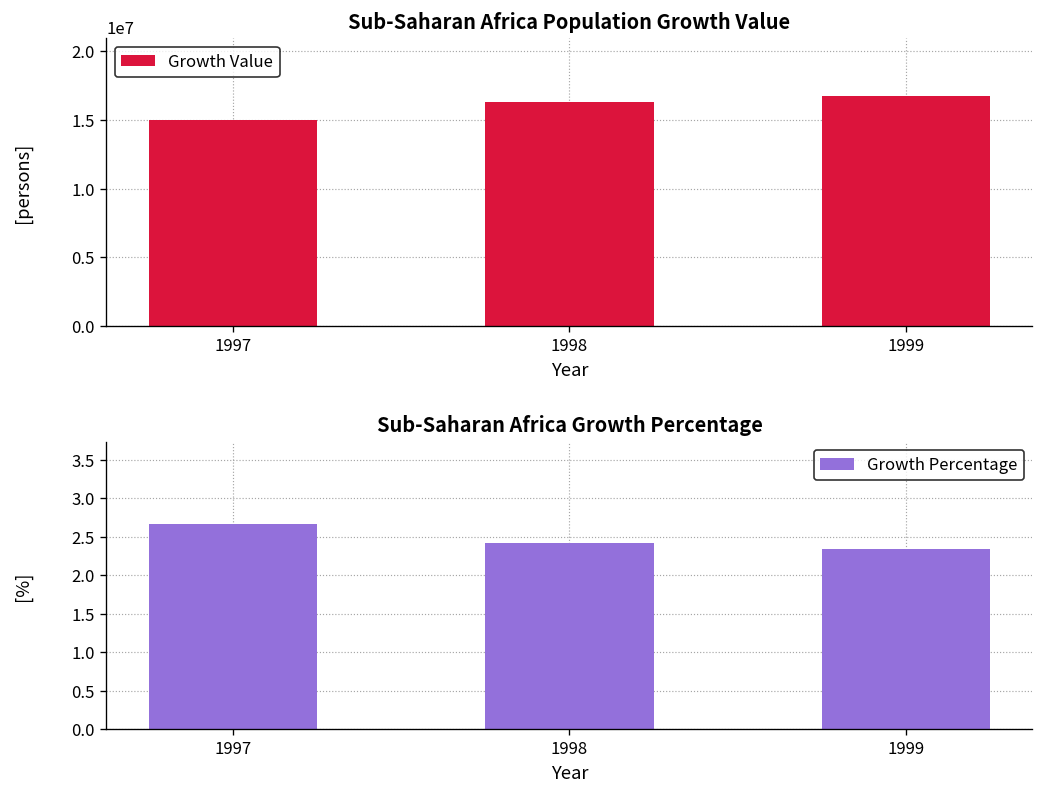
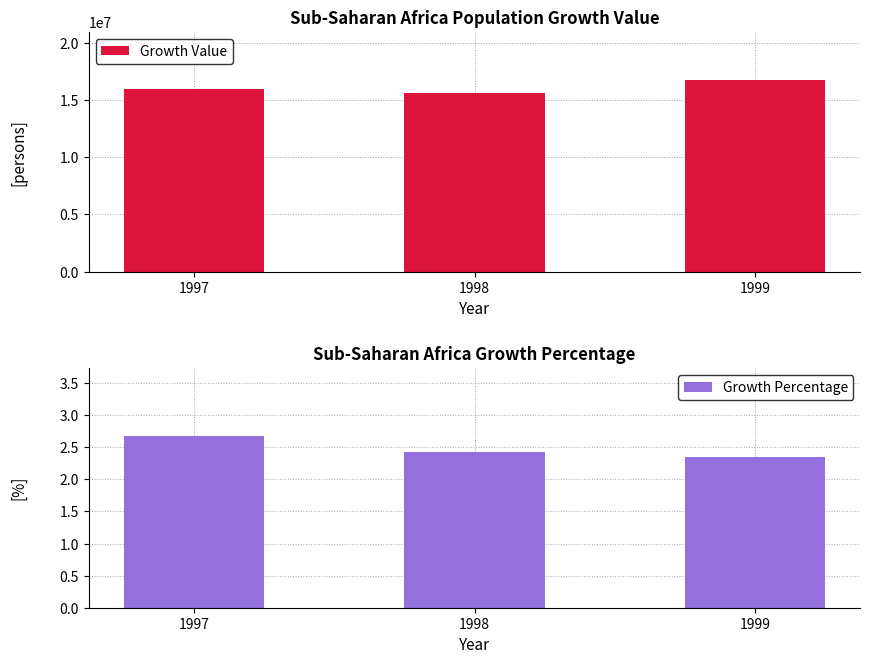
Sub-Saharan Africa Population Growth Value, 1997: 15000000 -> 16000000
Sub-Saharan Africa Population Growth Value, 1998: 16300000 -> 15600000
